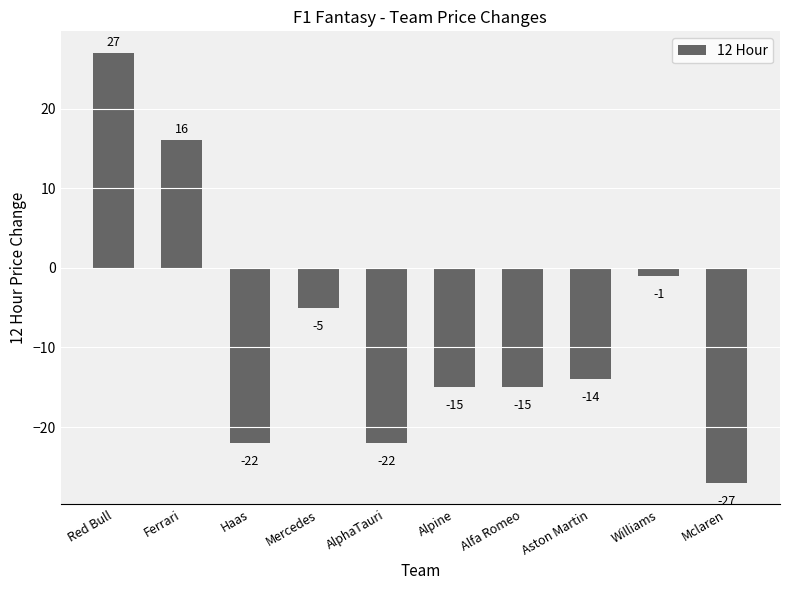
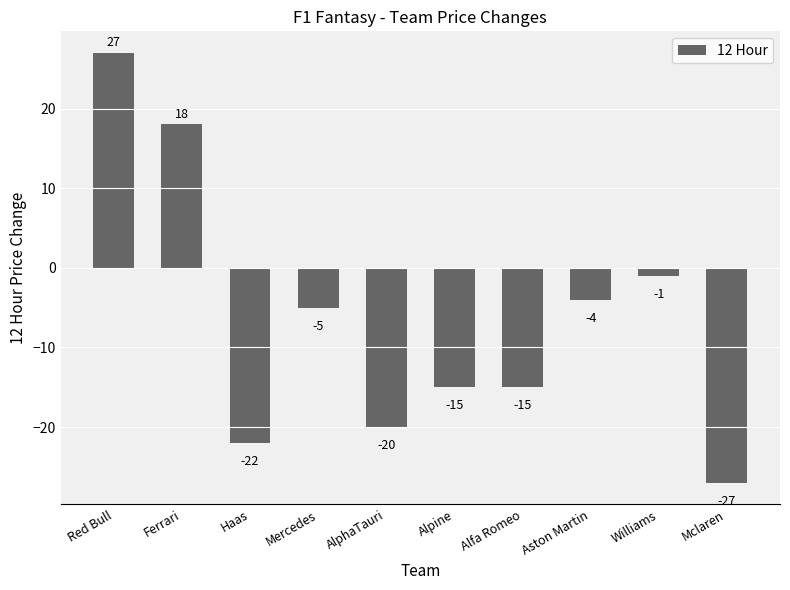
Ferrari: 16 -> 18
AlphaTauri: -22 -> -20
Aston Martin: -14 -> -4
